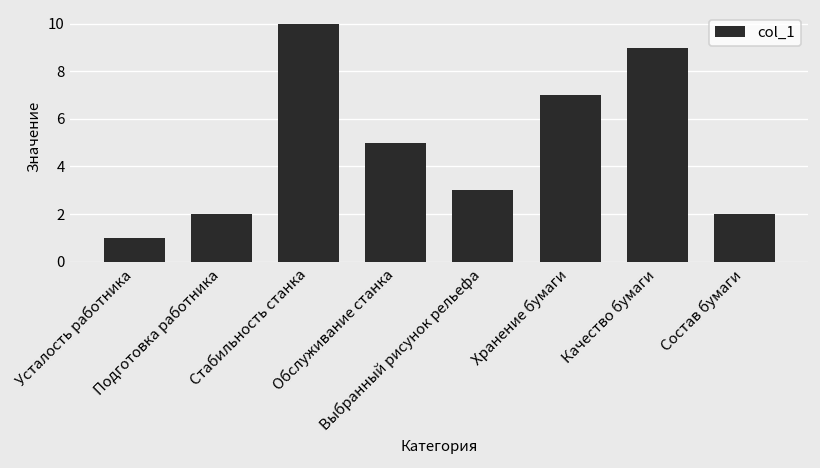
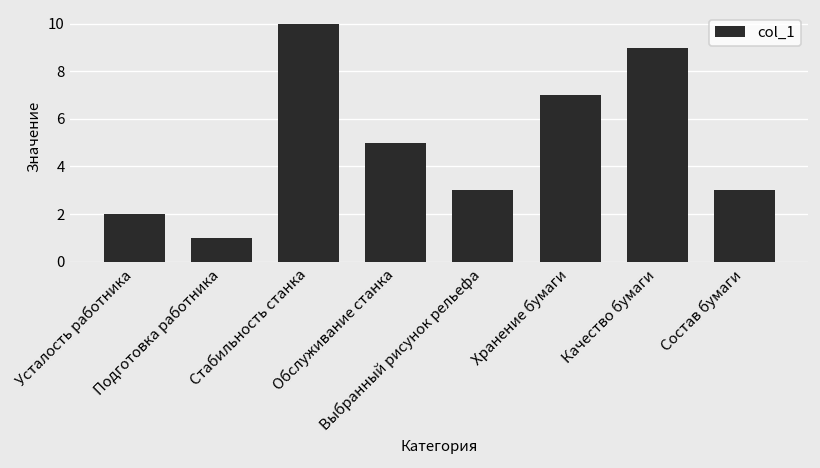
Усталость работника: 1 -> 2
Подготовка работника: 2 -> 1
Состав бумаги: 2 -> 3
